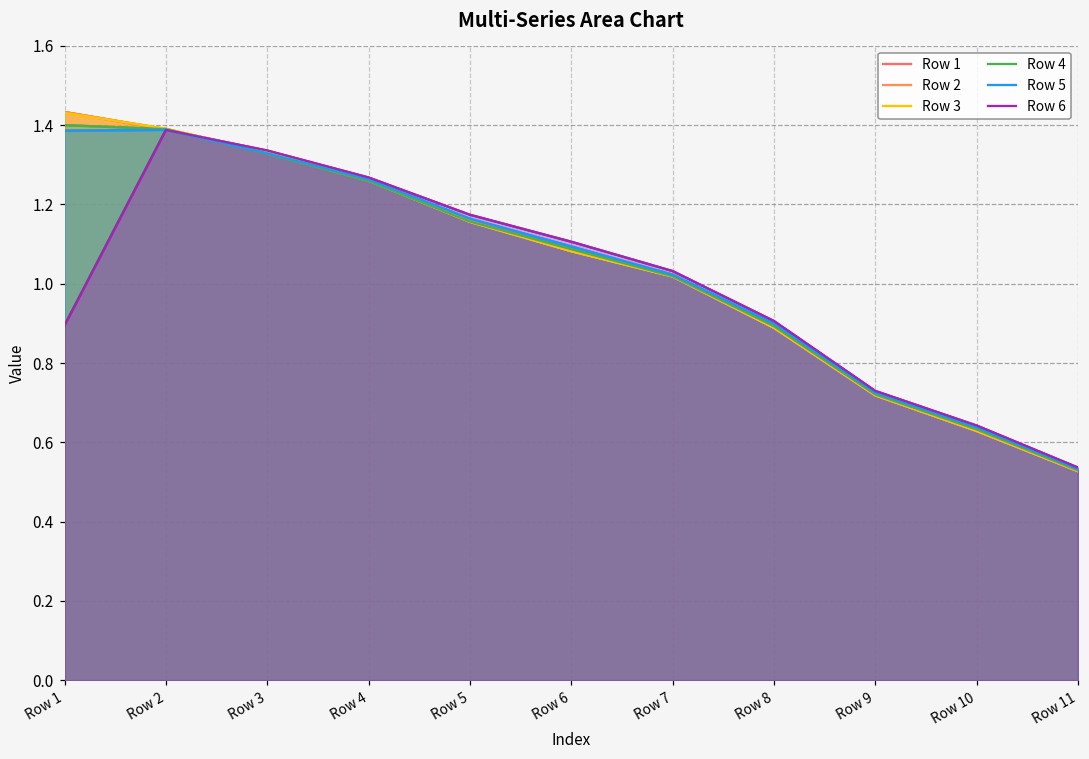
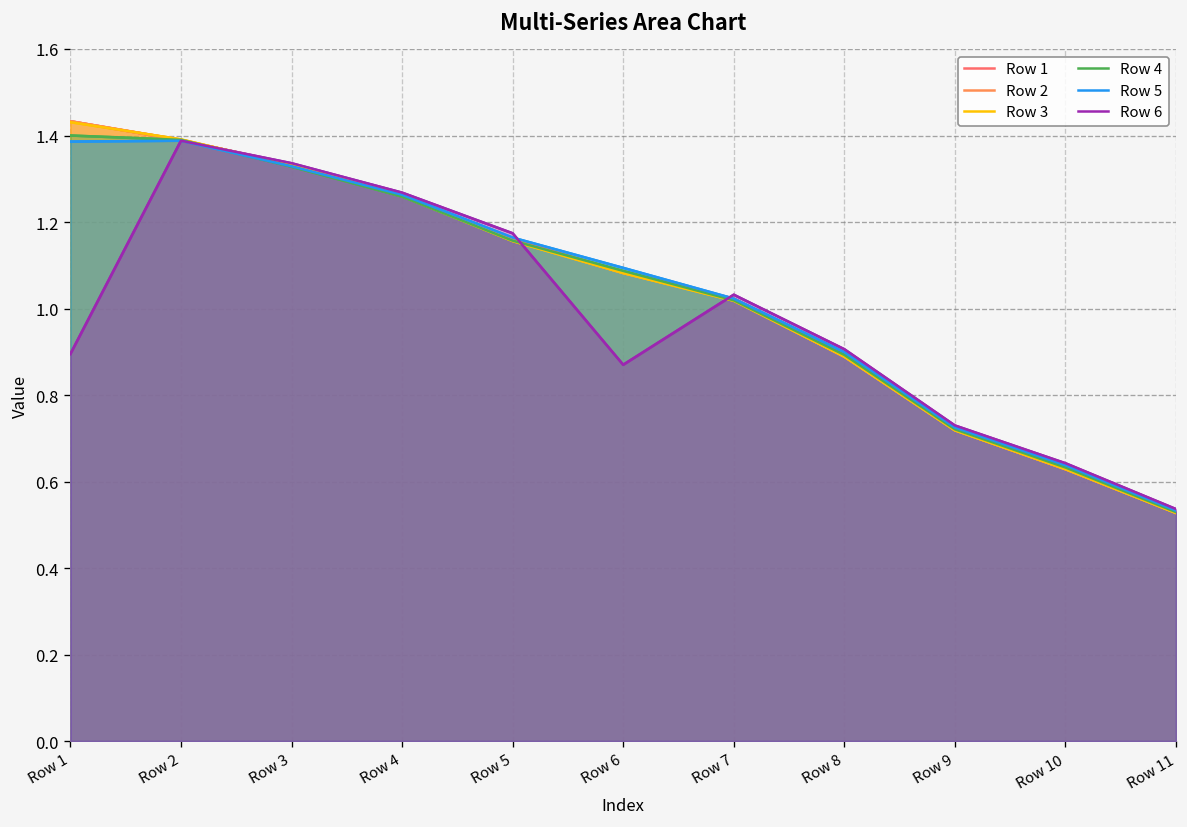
Row 6, Row 6: 1.11 -> 0.87
